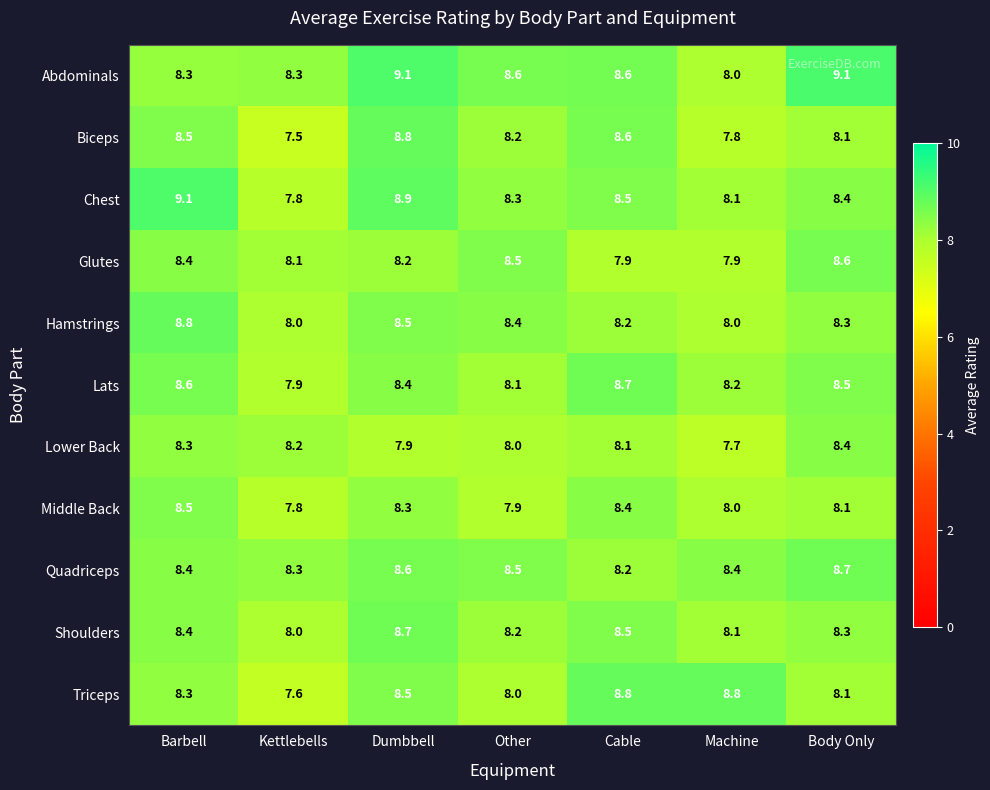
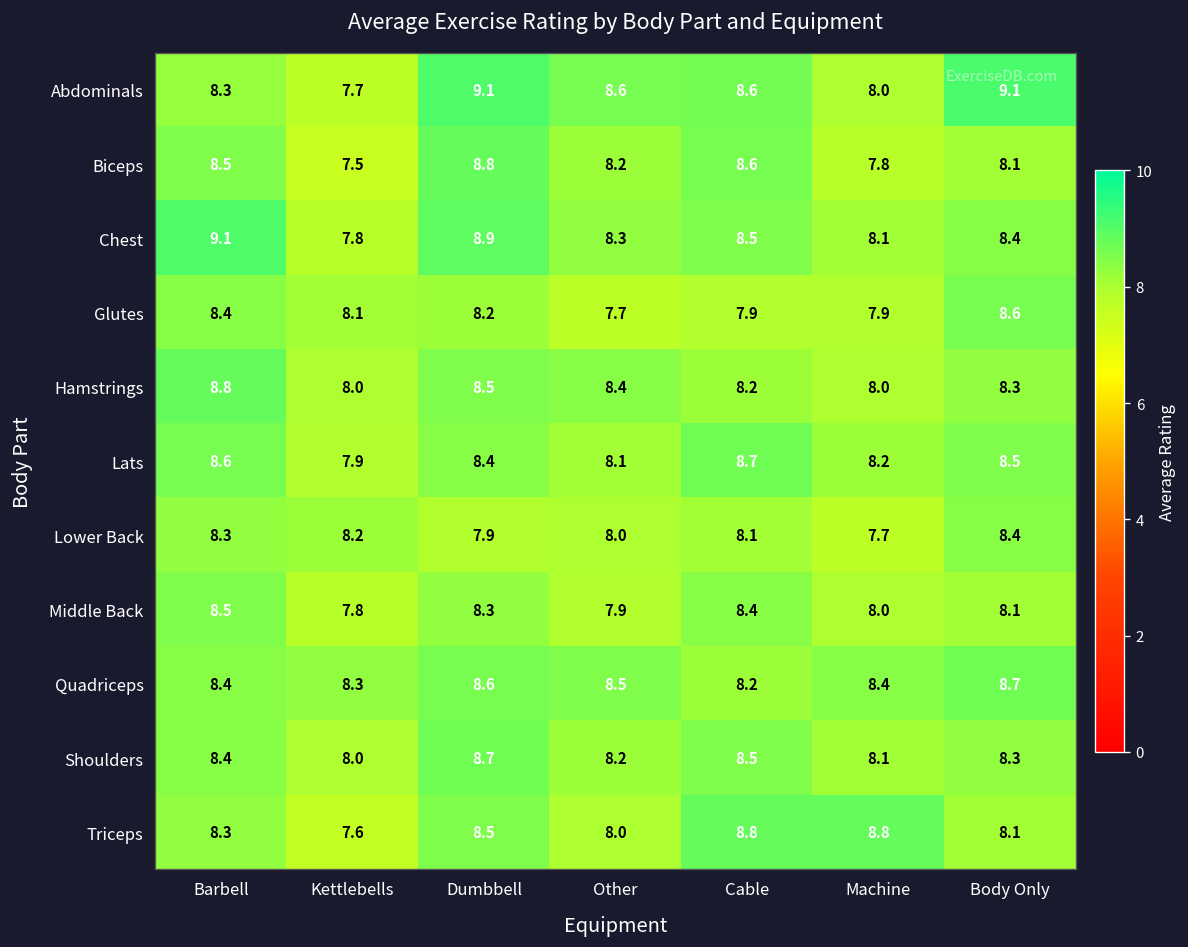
Abdominals, Kettlebells: 8.3 -> 7.7
Glutes, Other: 8.5 -> 7.7
